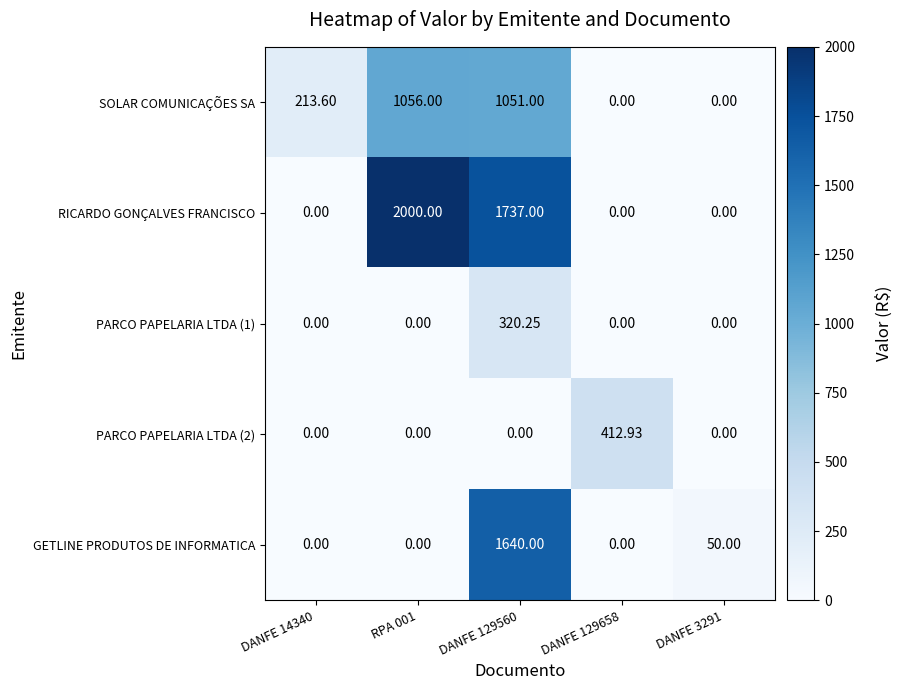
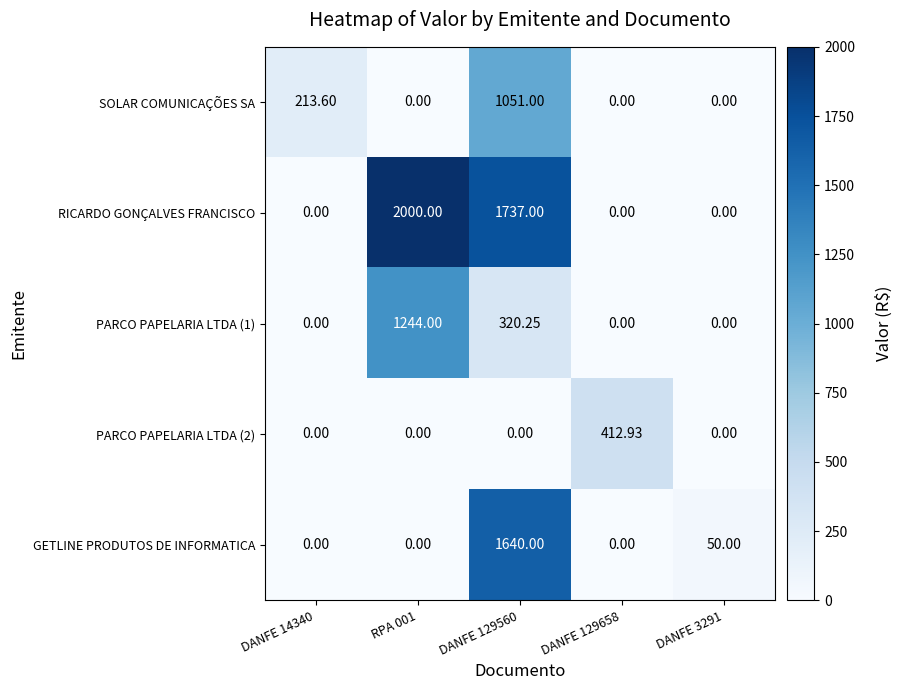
SOLAR COMUNICAÇÕES SA, RPA 001: 1056.00 -> 0.00
PARCO PAPELARIA LTDA (1), RPA 001: 0.00 -> 1244.00
